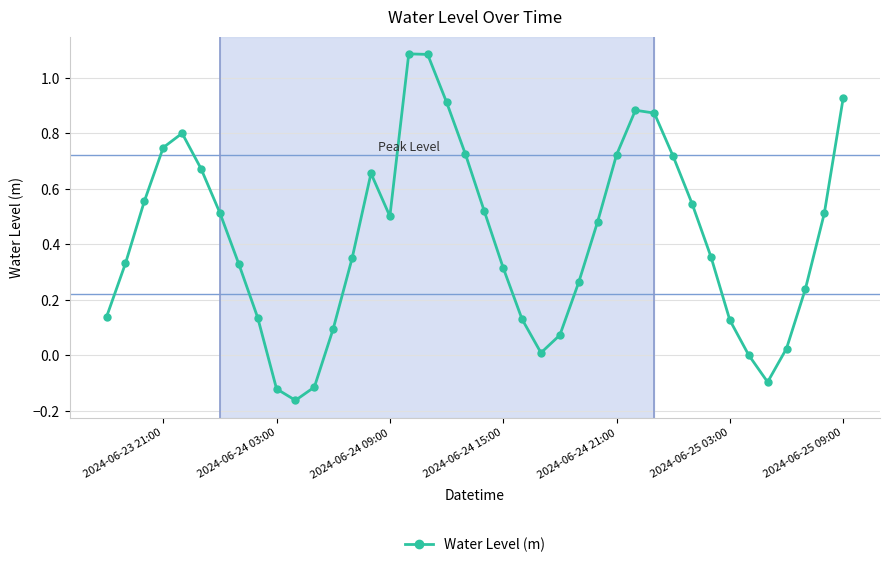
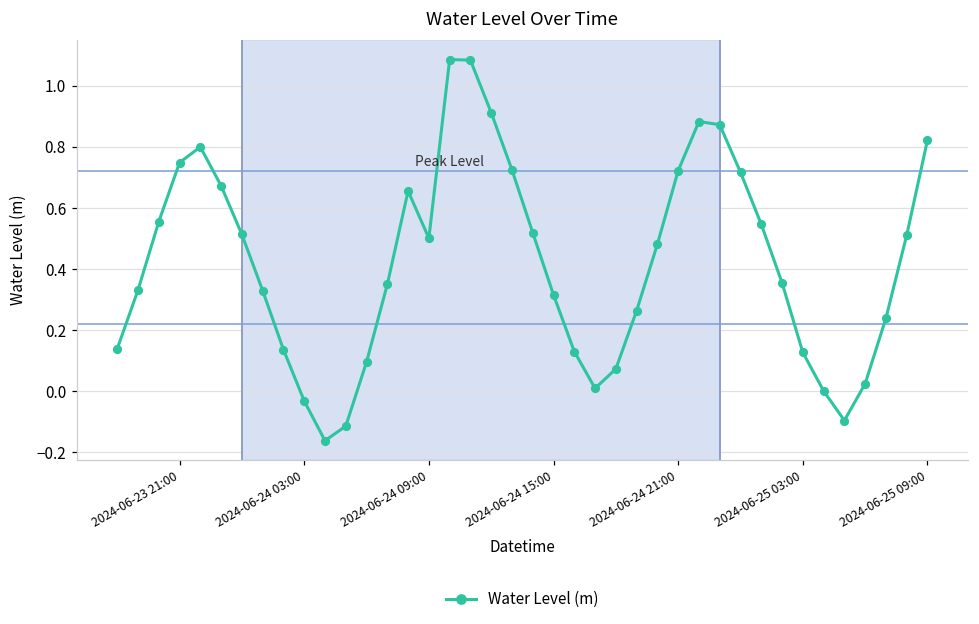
2024-06-24 03:00: -0.12 -> -0.03
2024-06-25 09:00: 0.93 -> 0.82
